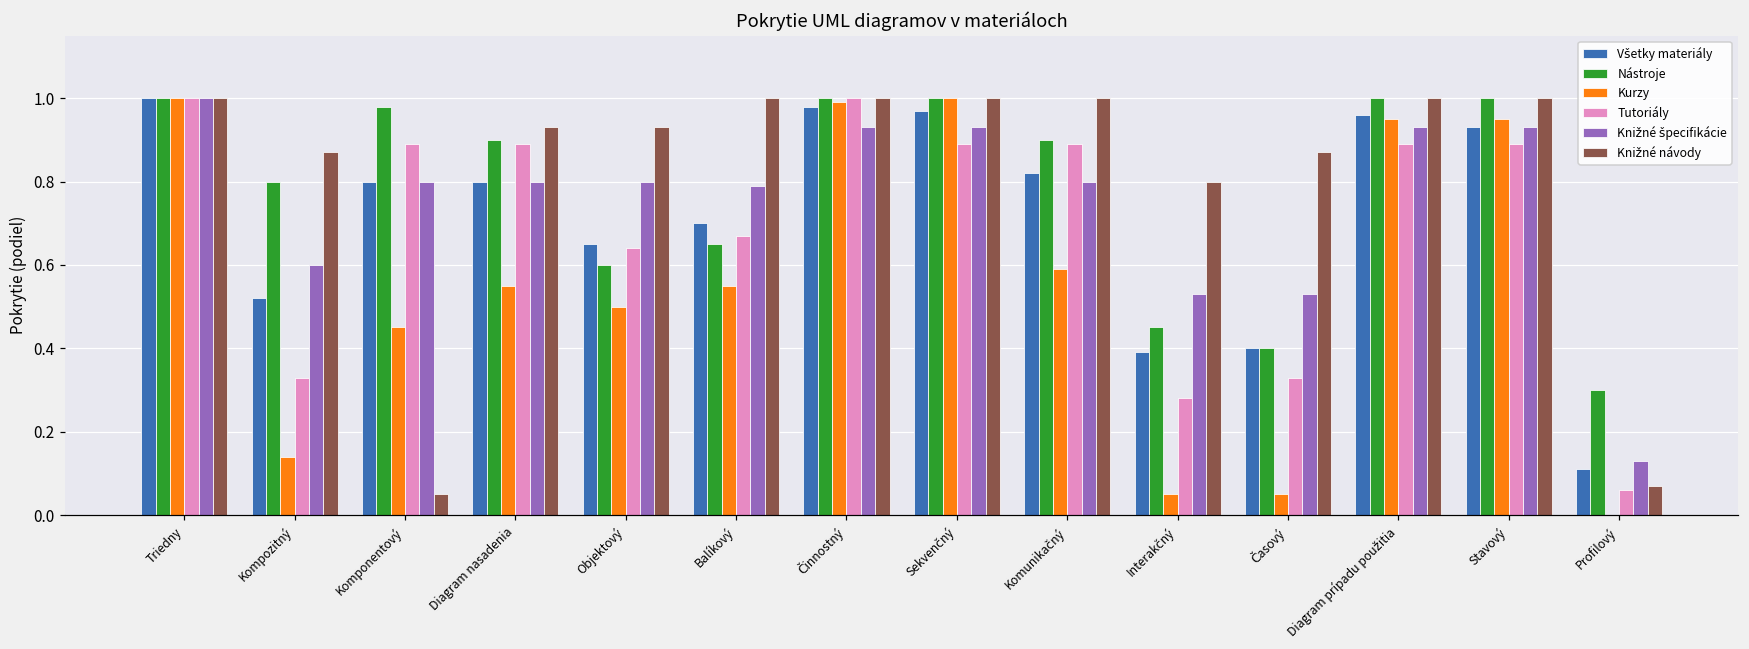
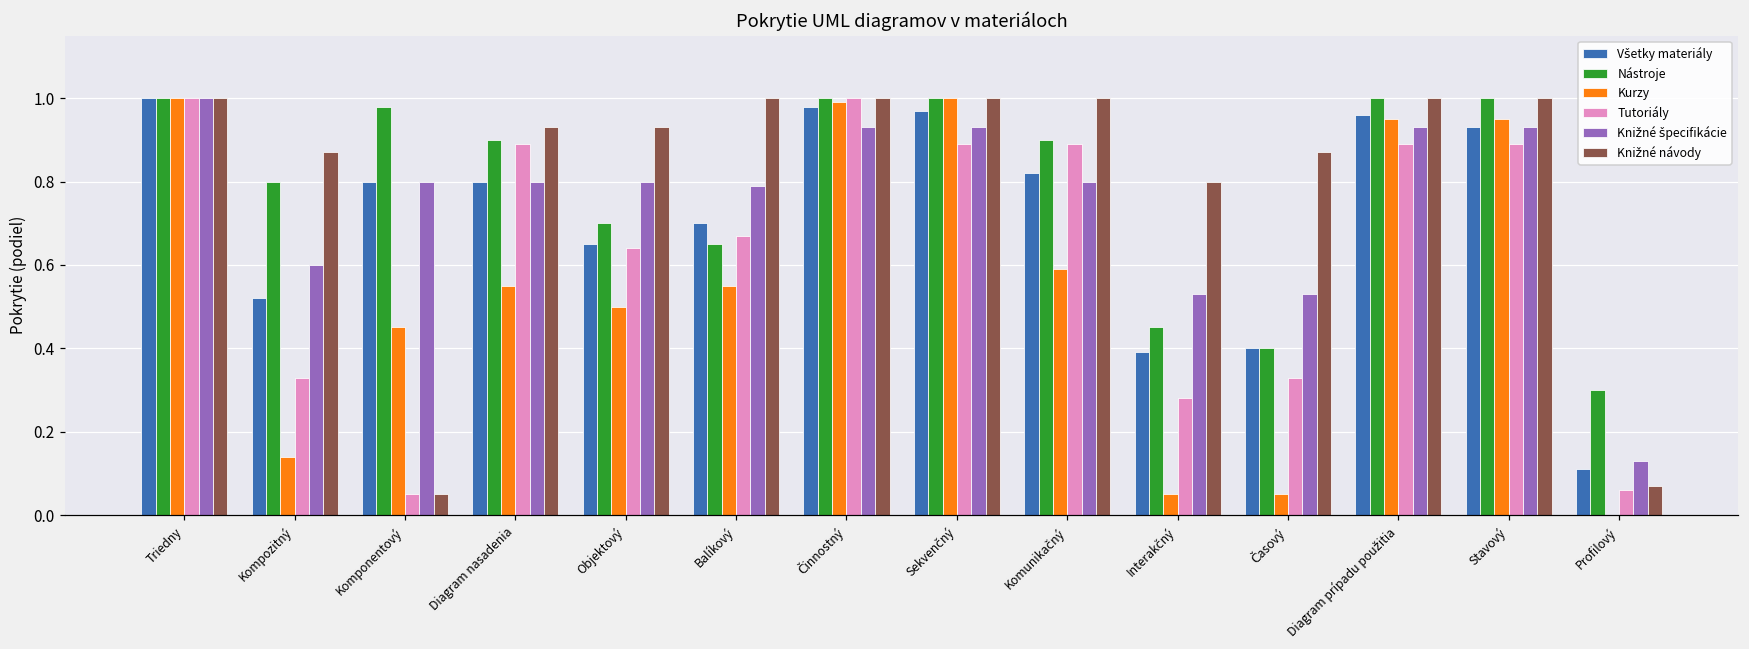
Tutoriály, Komponentový: 0.89 -> 0.05
Nástroje, Objektový: 0.6 -> 0.7
